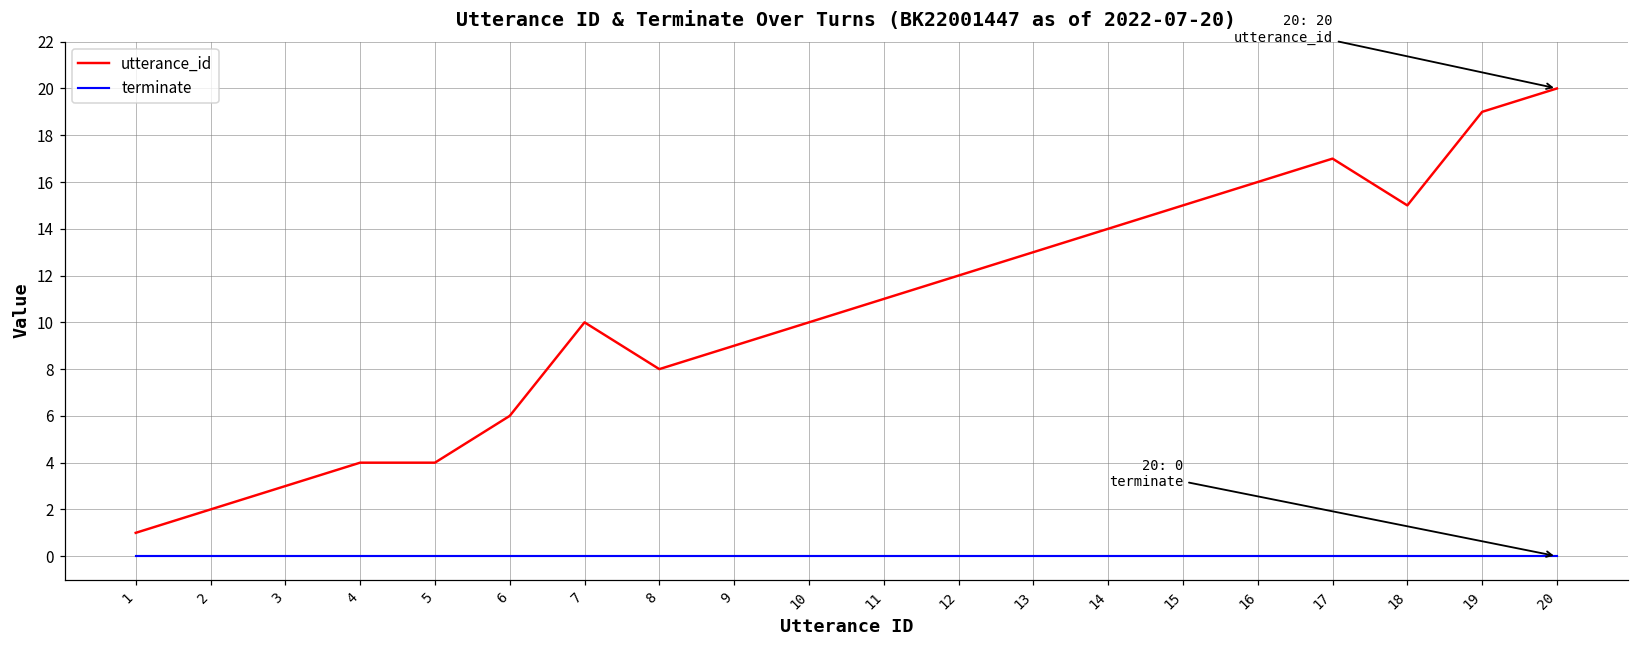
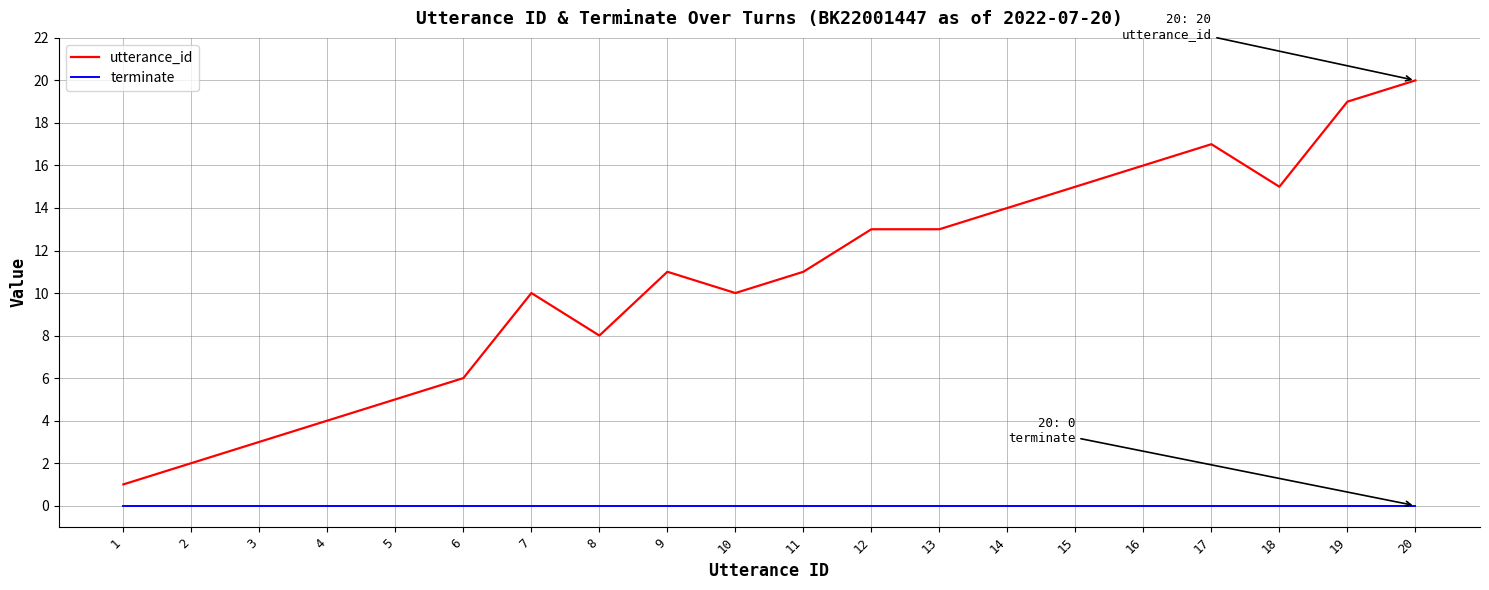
utterance_id, 5: 4 -> 5
utterance_id, 9: 9 -> 11
utterance_id, 12: 12 -> 13
